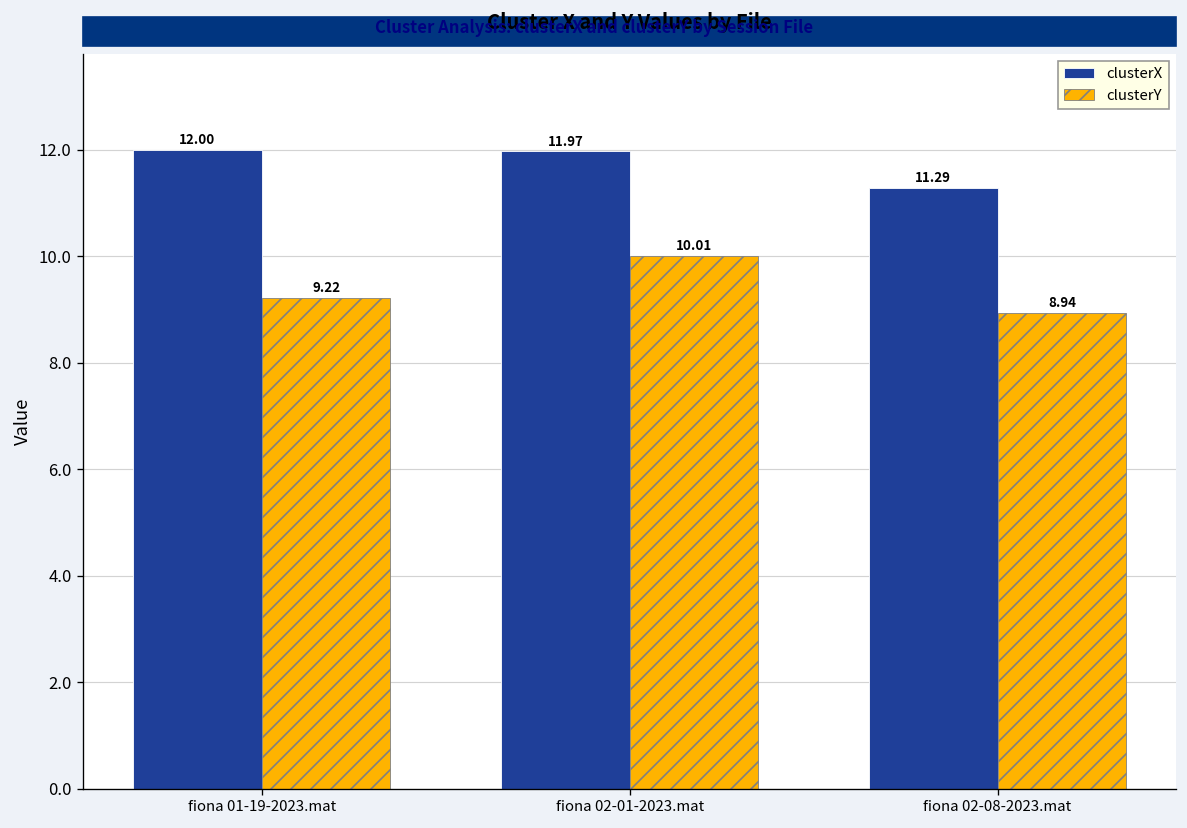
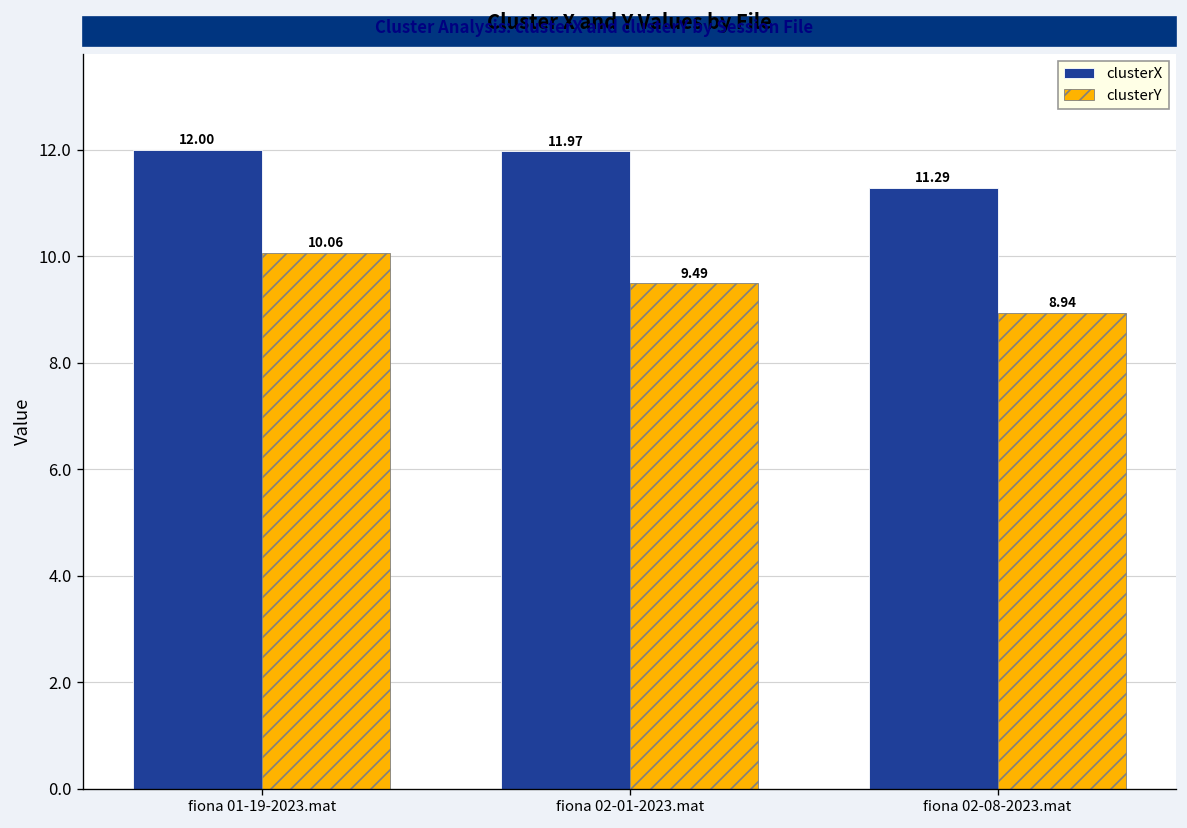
clusterY, fiona 01-19-2023.mat: 9.22 -> 10.06
clusterY, fiona 02-01-2023.mat: 10.01 -> 9.49
